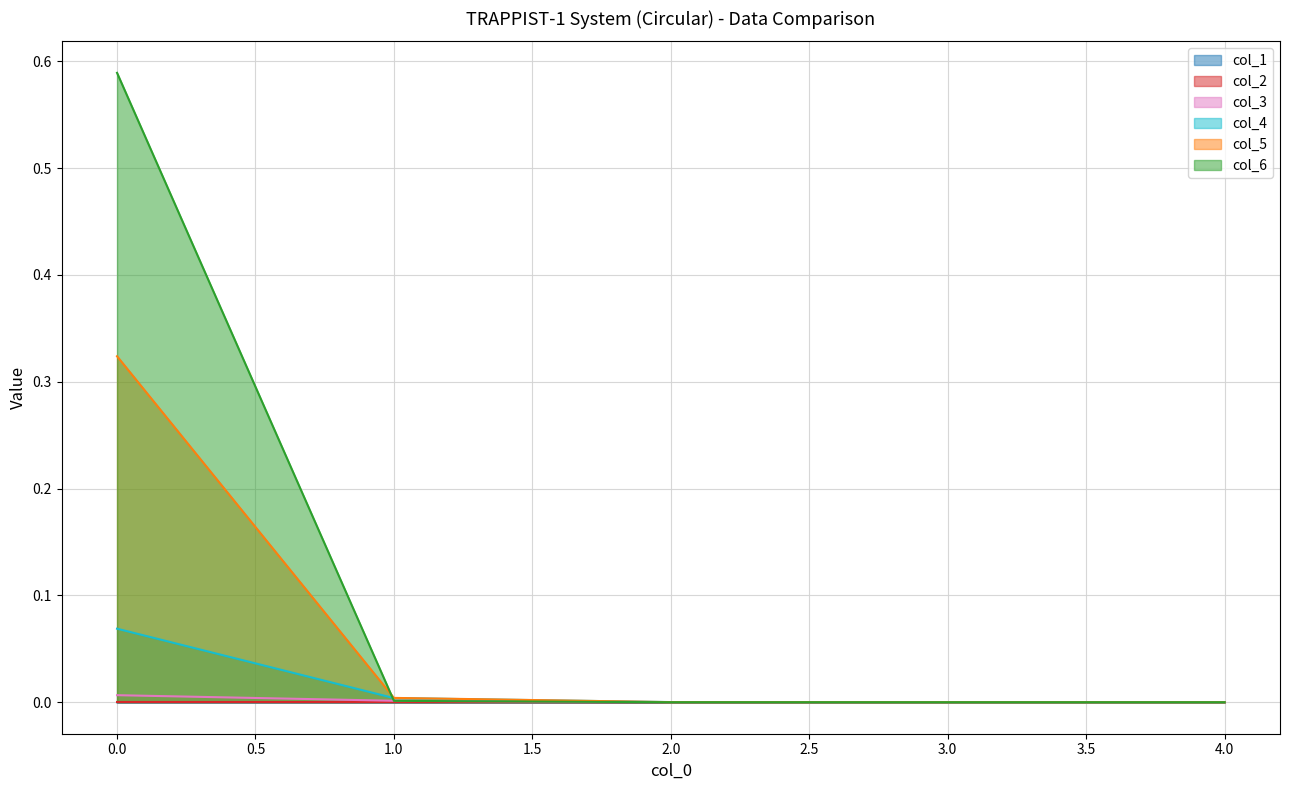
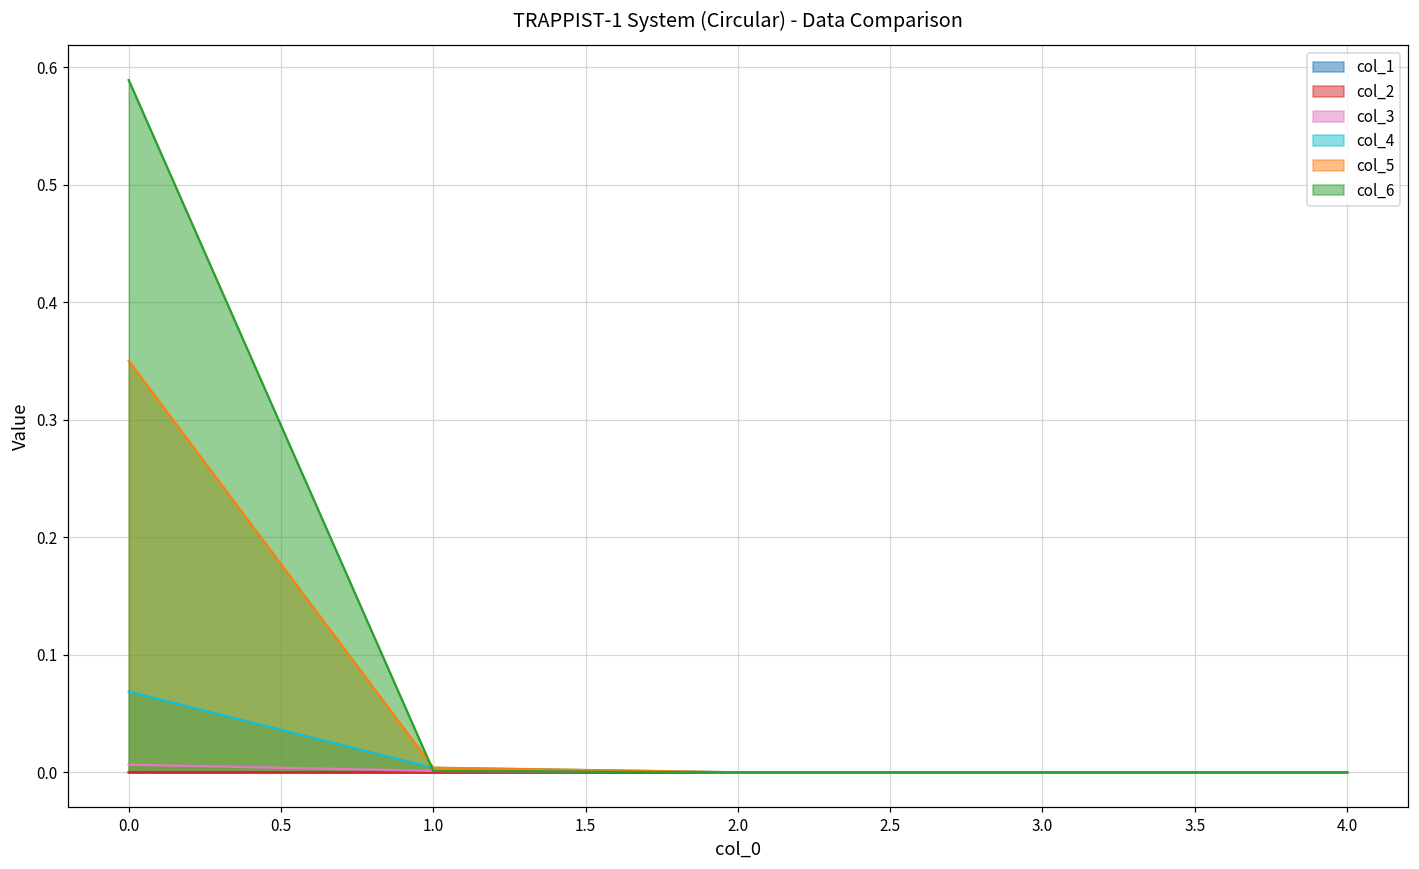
col_5, 0.0: 0.324 -> 0.350
